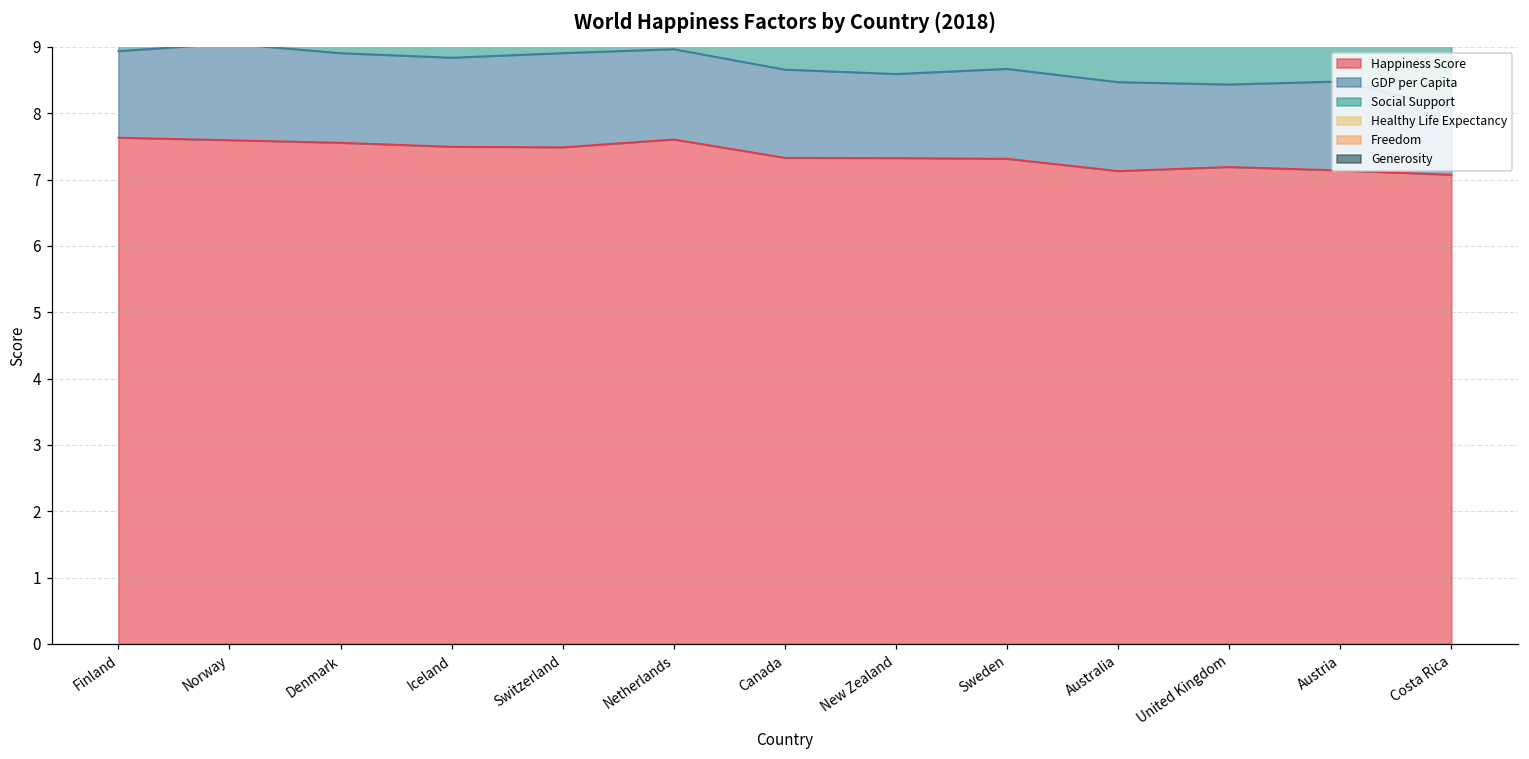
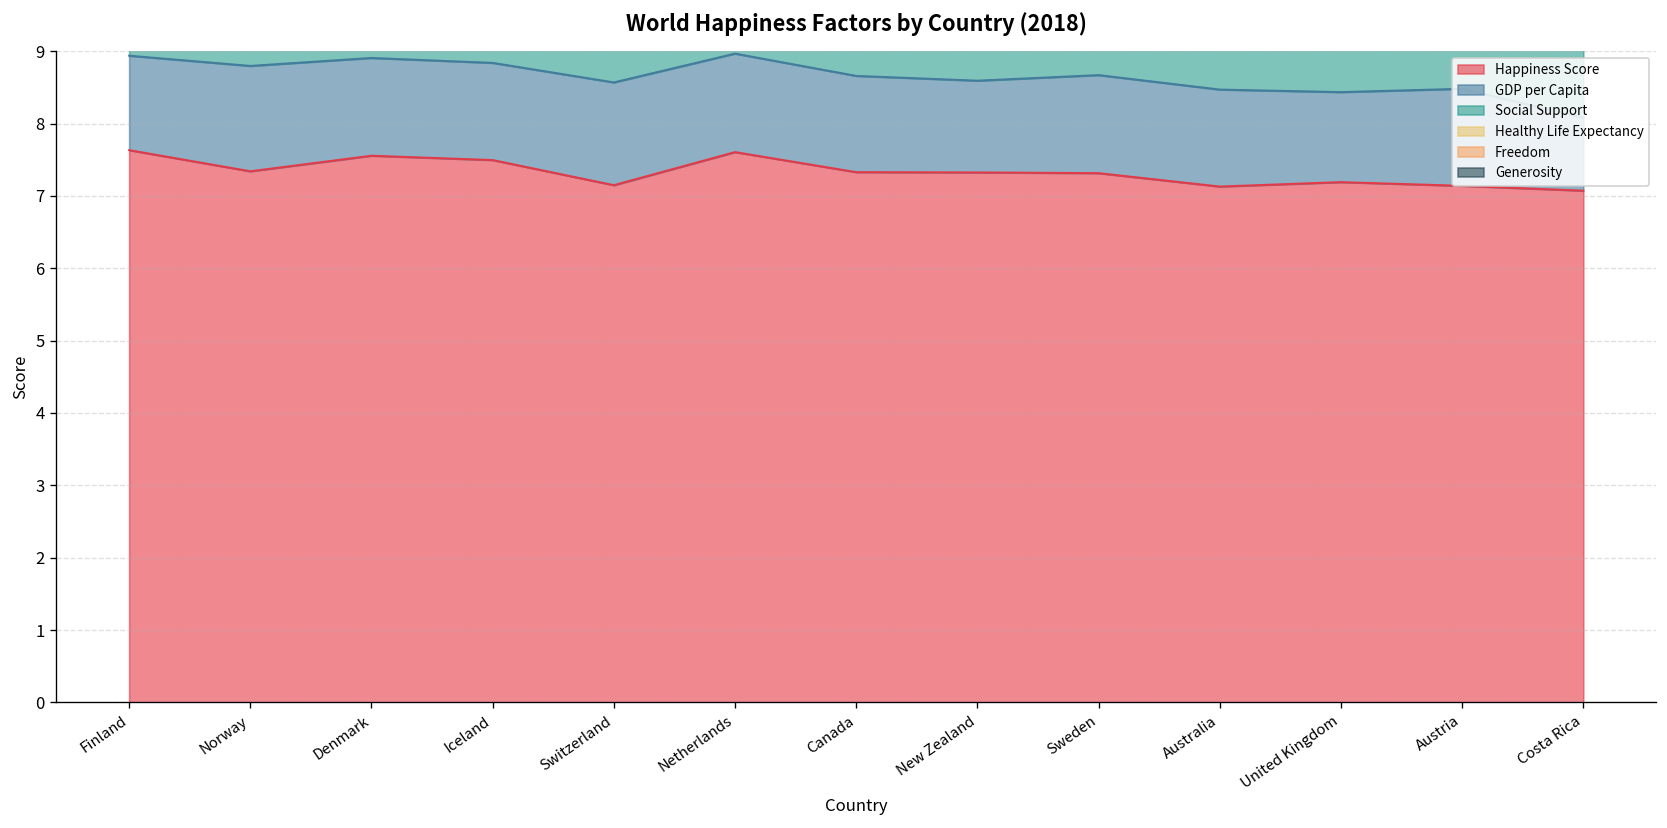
Happiness Score, Norway: 7.6 -> 7.3
Happiness Score, Switzerland: 7.5 -> 7.1
